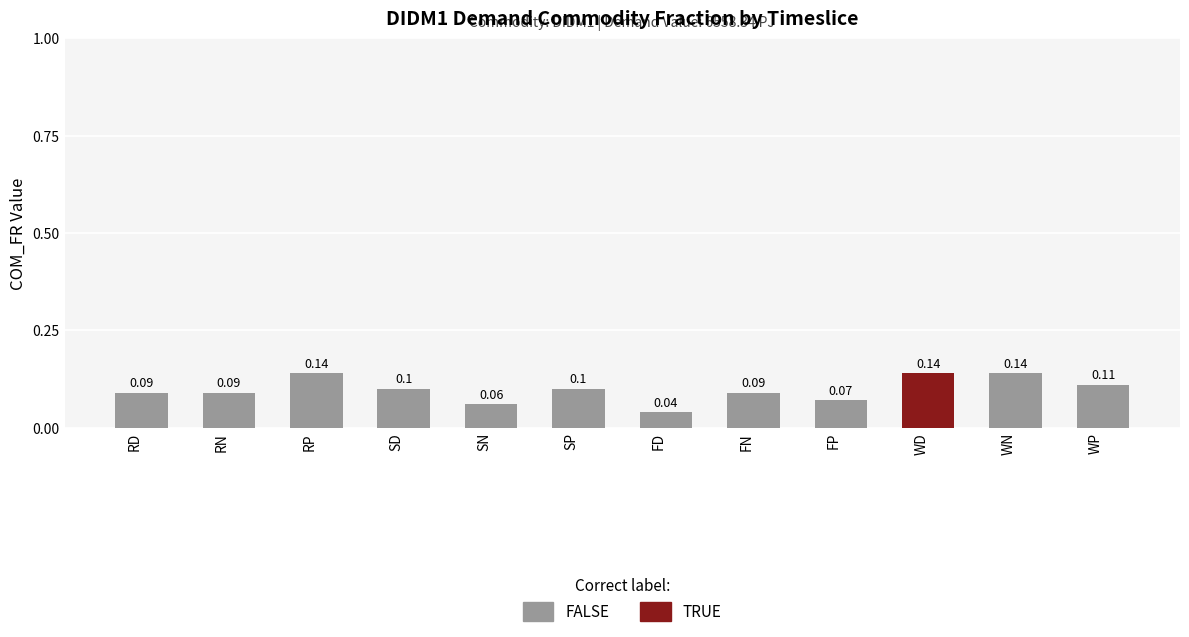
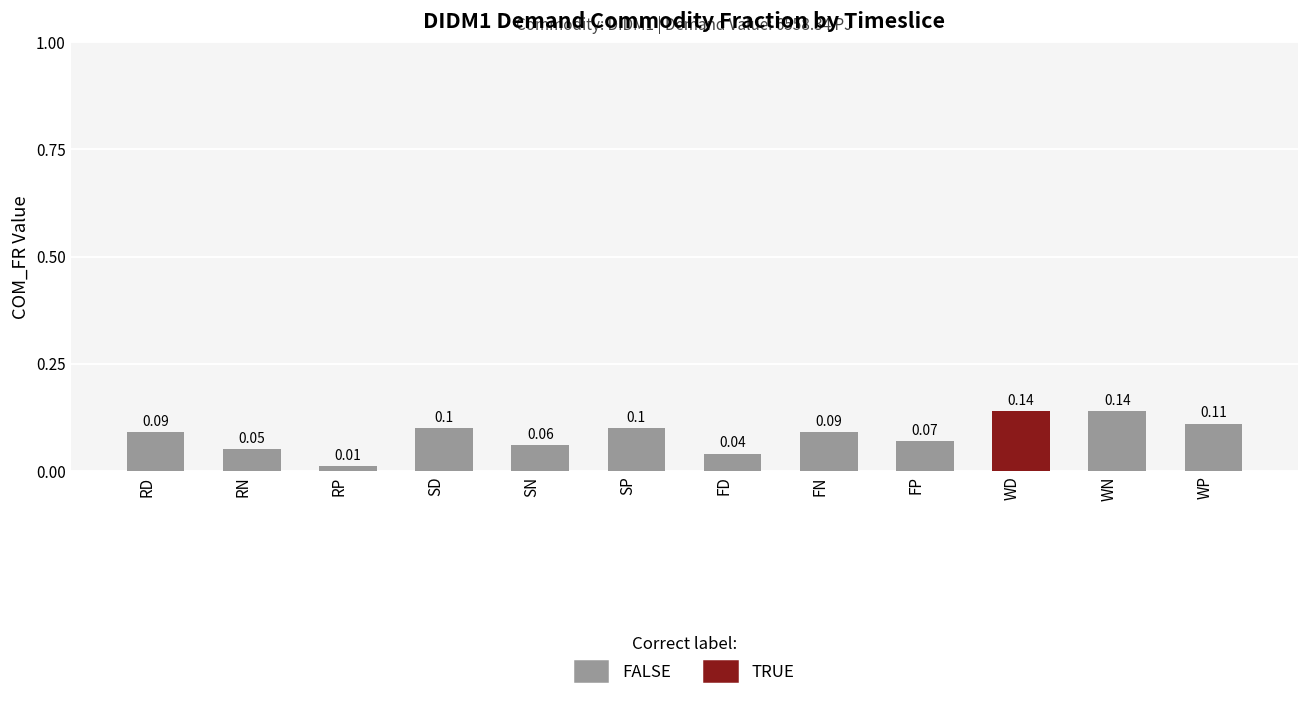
RN: 0.09 -> 0.05
RP: 0.14 -> 0.01
